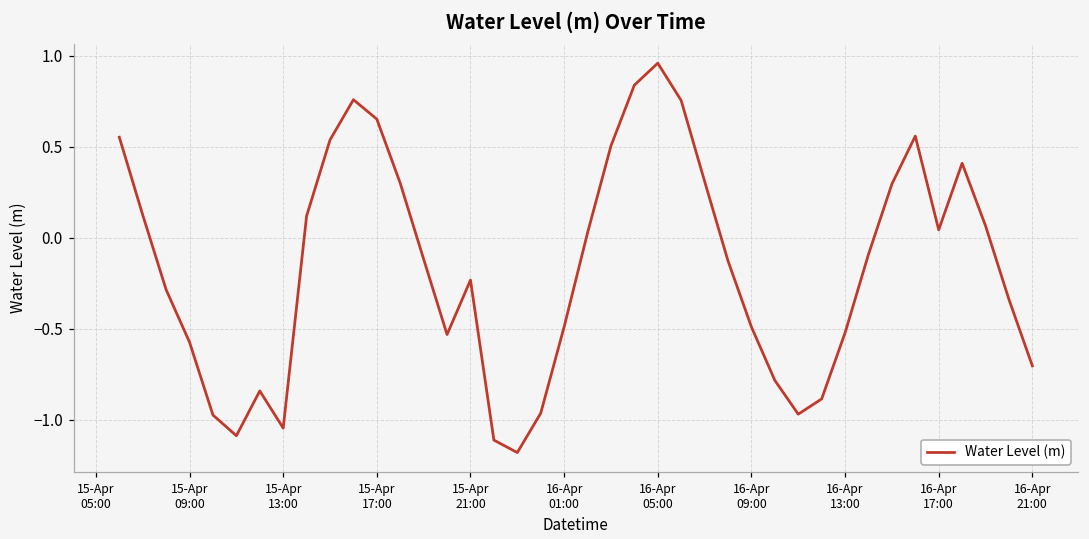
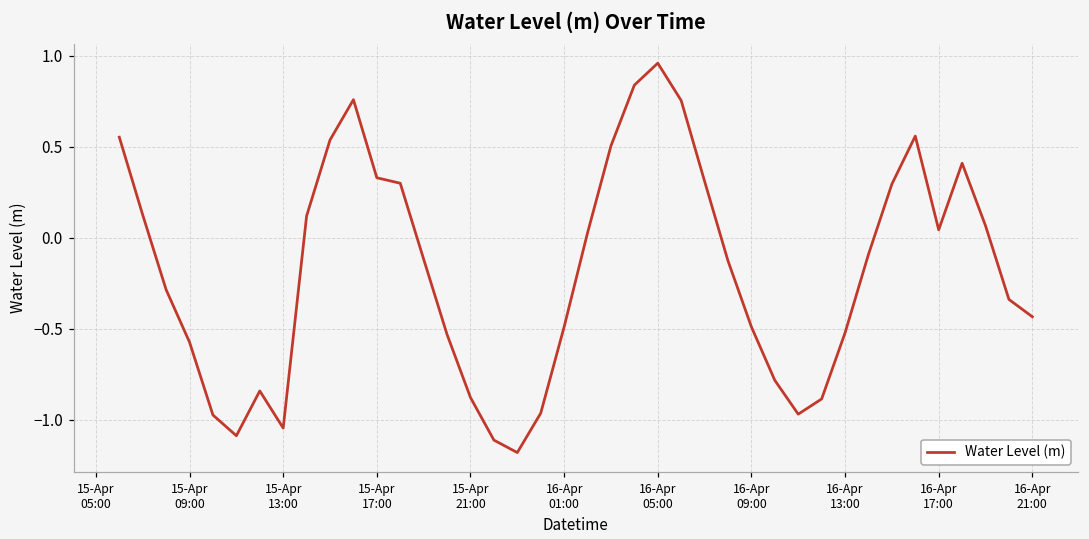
15-Apr 17:00: 0.65 -> 0.33
15-Apr 21:00: -0.23 -> -0.88
16-Apr 21:00: -0.70 -> -0.43
